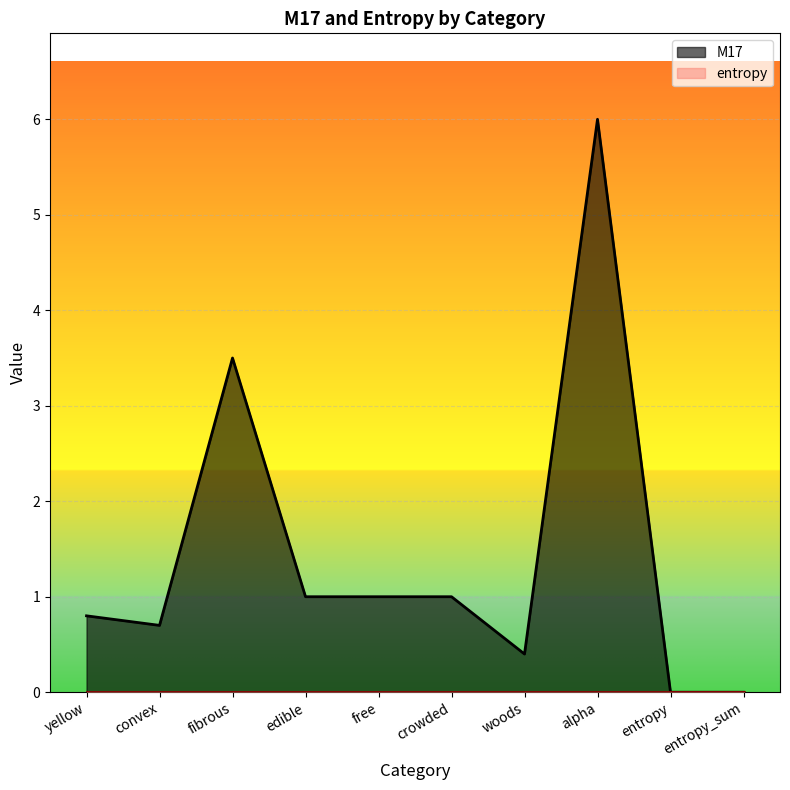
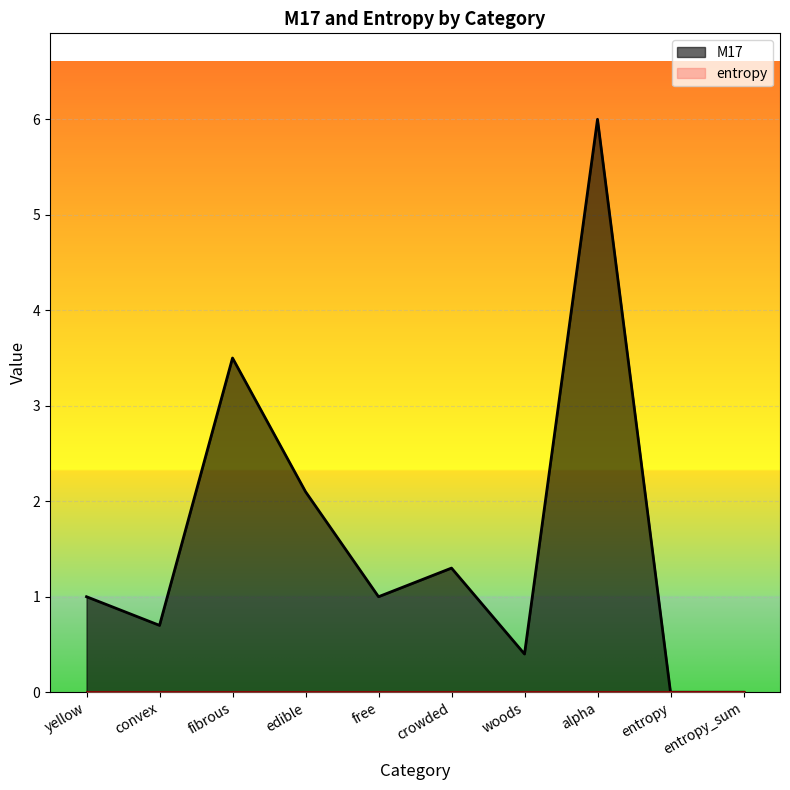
M17, yellow: 0.8 -> 1.0
M17, edible: 1.0 -> 2.1
M17, crowded: 1.0 -> 1.3
